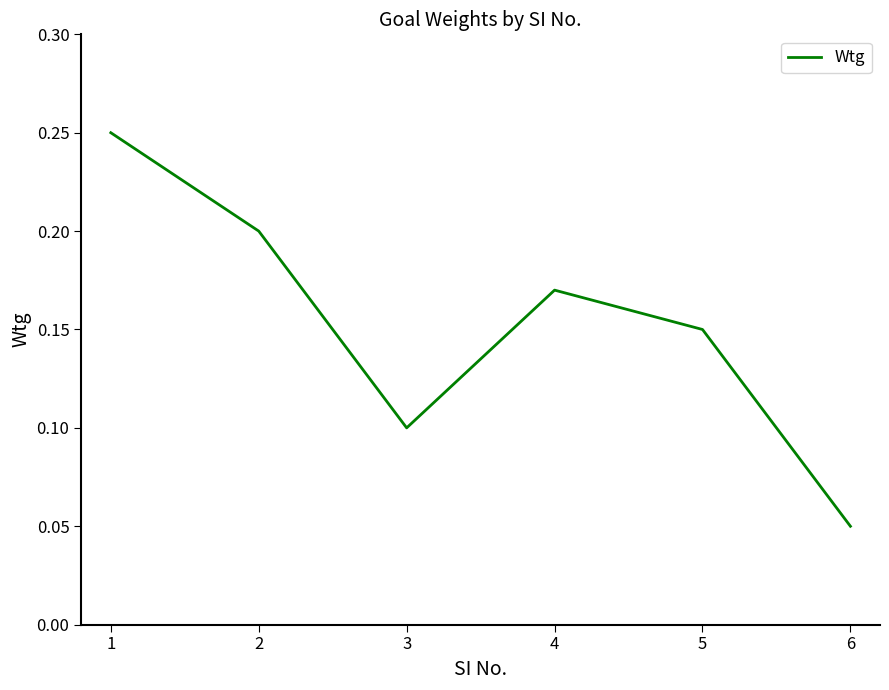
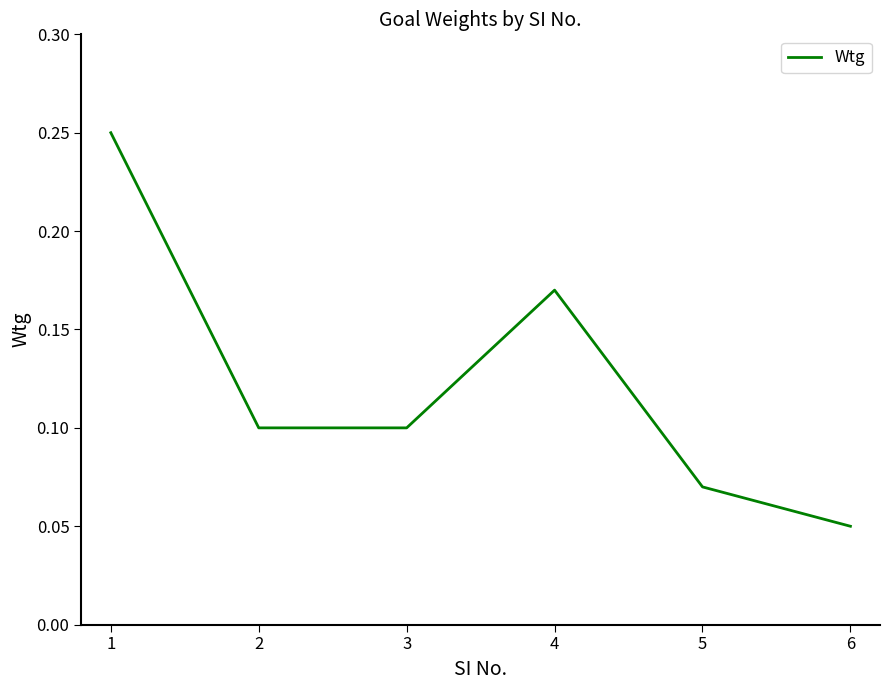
2: 0.2 -> 0.1
5: 0.15 -> 0.07
